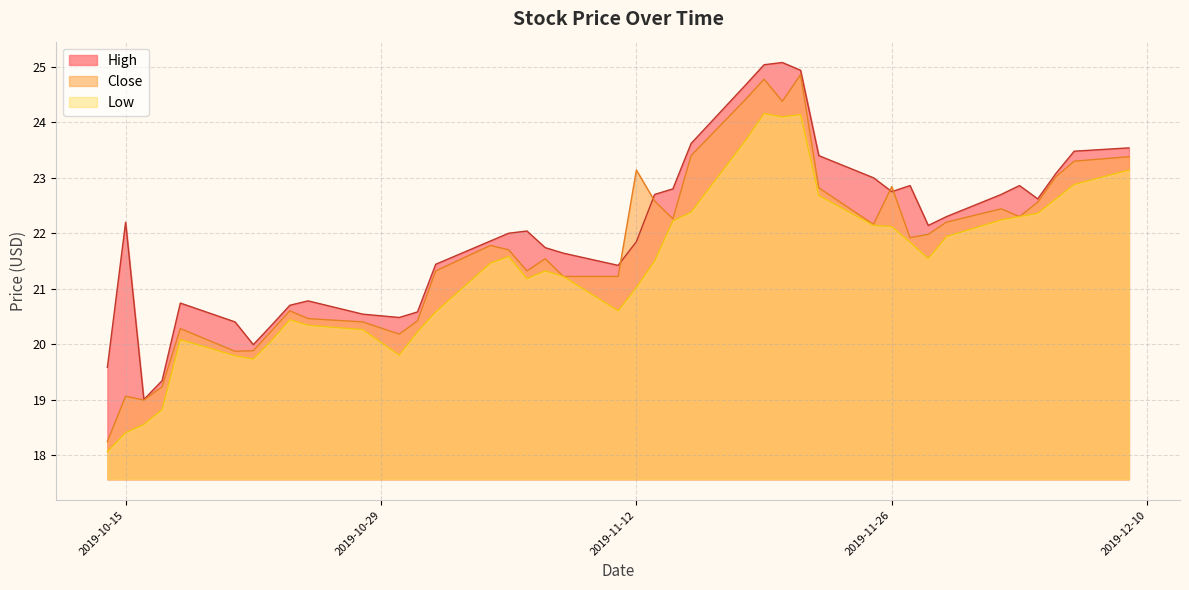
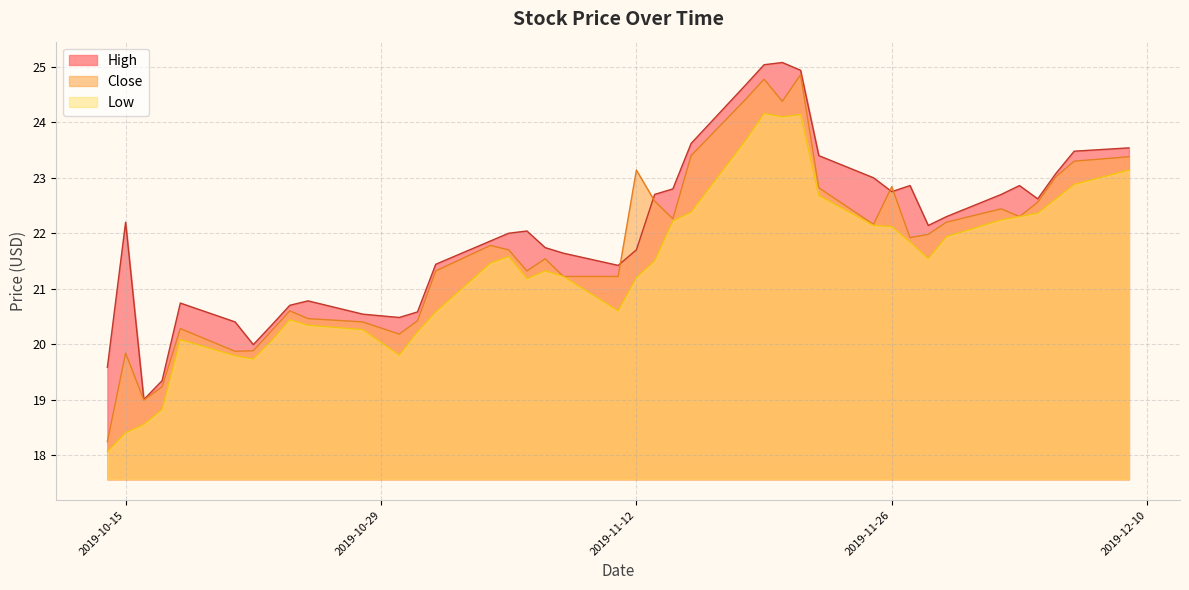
Close, 2019-10-15: 19.1 -> 19.8
High, 2019-11-12: 21.8 -> 21.7
Low, 2019-11-12: 21.0 -> 21.2
